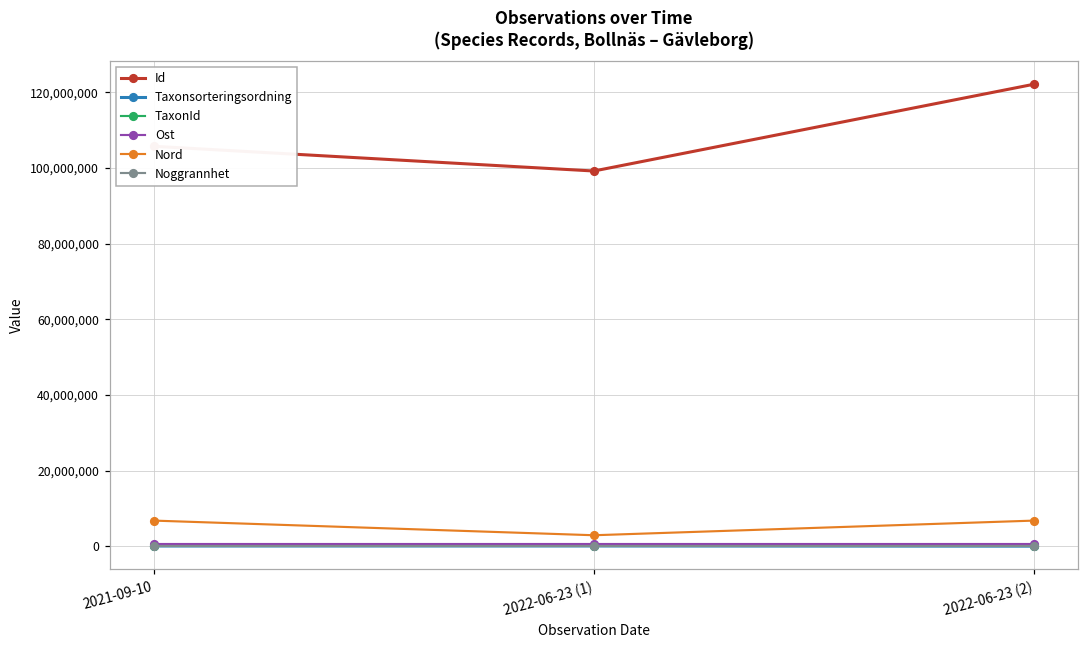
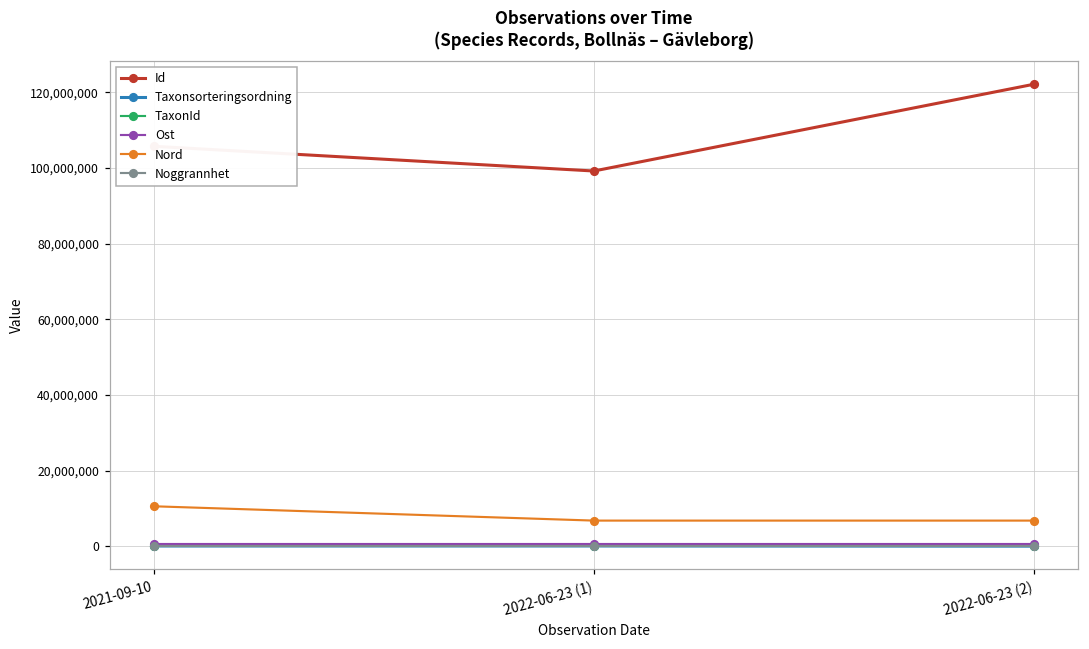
Nord, 2021-09-10: 7,000,000 -> 11,000,000
Nord, 2022-06-23 (1): 3,000,000 -> 7,000,000
